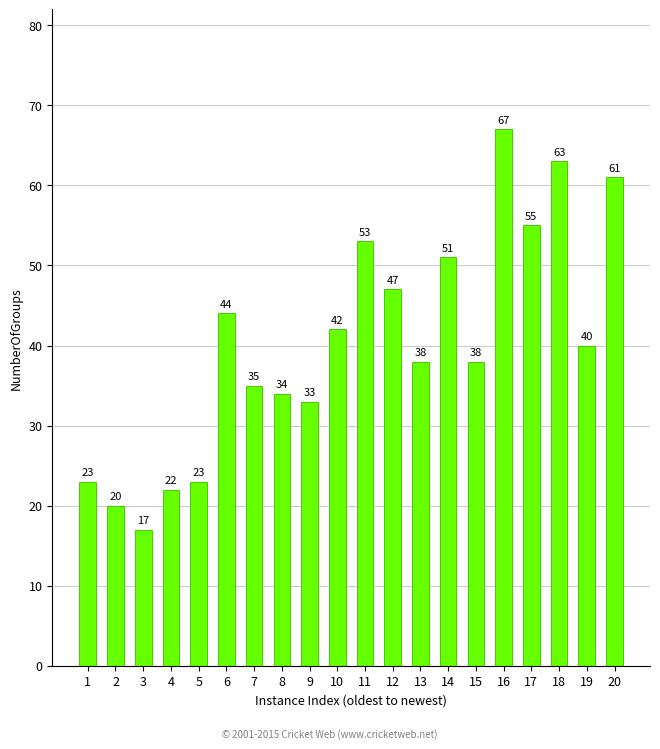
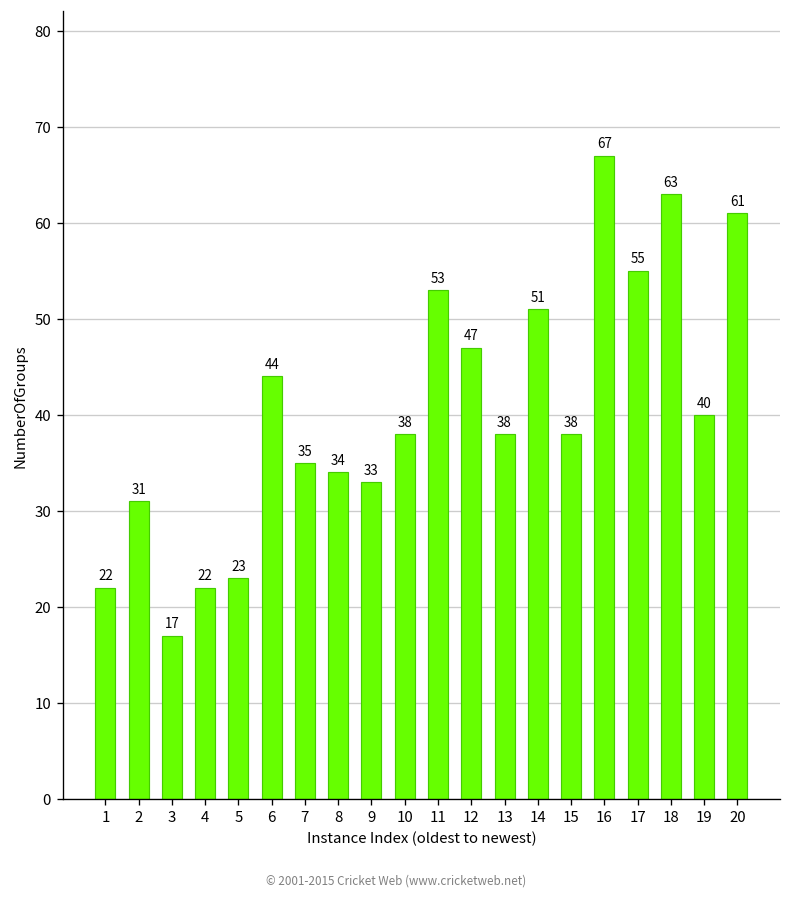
1: 23 -> 22
2: 20 -> 31
10: 42 -> 38
